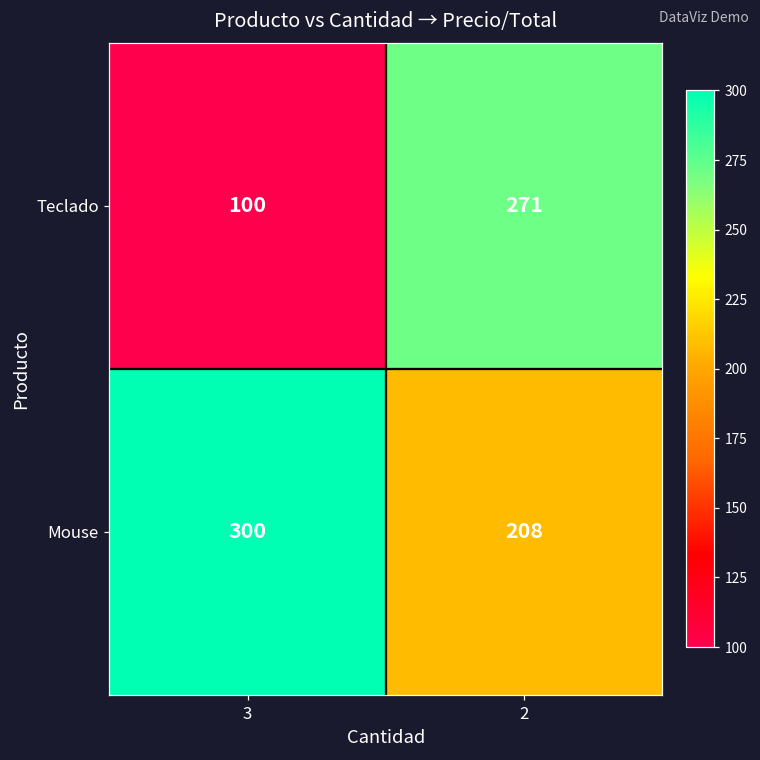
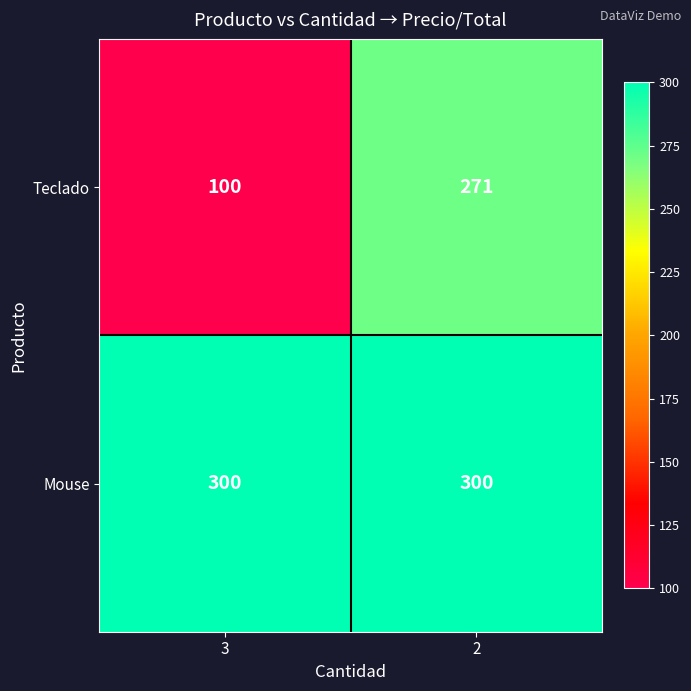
Mouse, 2: 208 -> 300
